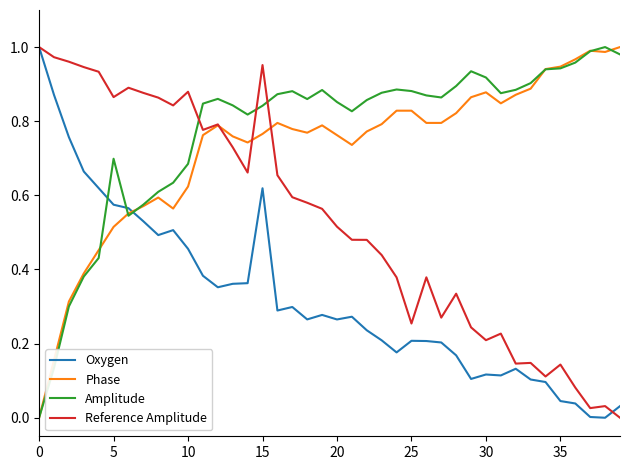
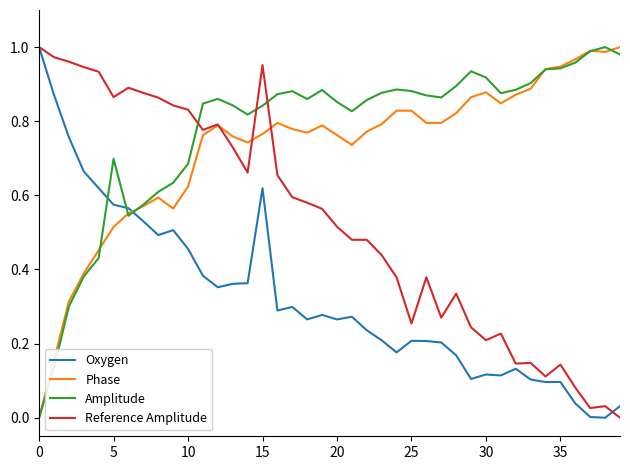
Reference Amplitude, 10: 0.88 -> 0.83
Oxygen, 35: 0.05 -> 0.10
